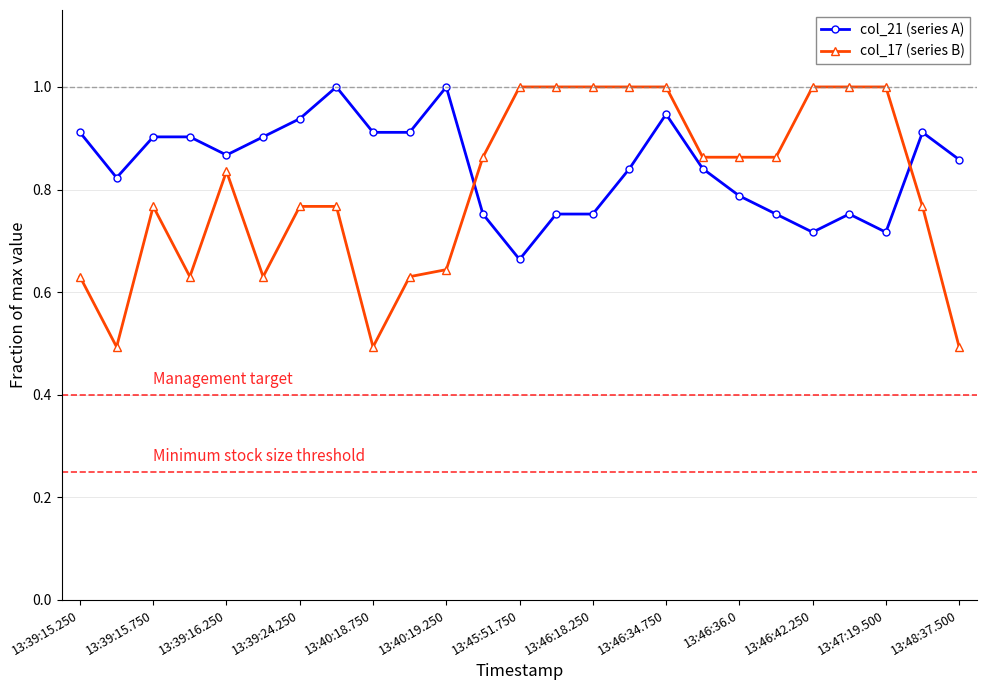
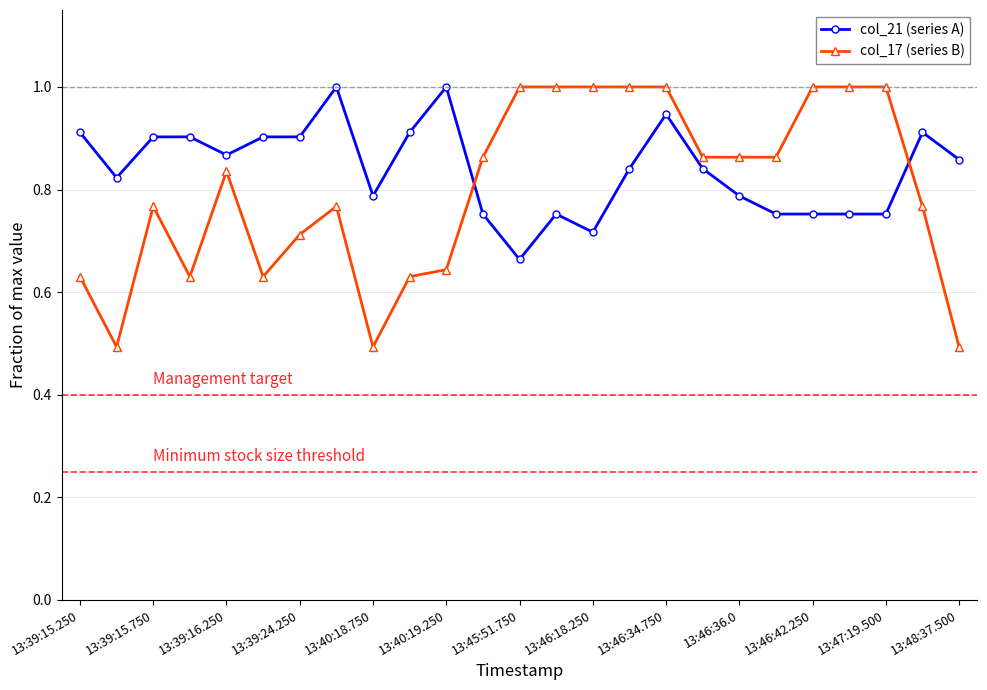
col_21 (series A), 13:39:24.250: 0.94 -> 0.90
col_17 (series B), 13:39:24.250: 0.77 -> 0.71
col_21 (series A), 13:40:18.750: 0.91 -> 0.79
col_21 (series A), 13:46:18.250: 0.75 -> 0.72
col_21 (series A), 13:46:42.250: 0.72 -> 0.75
col_21 (series A), 13:47:19.500: 0.72 -> 0.75
